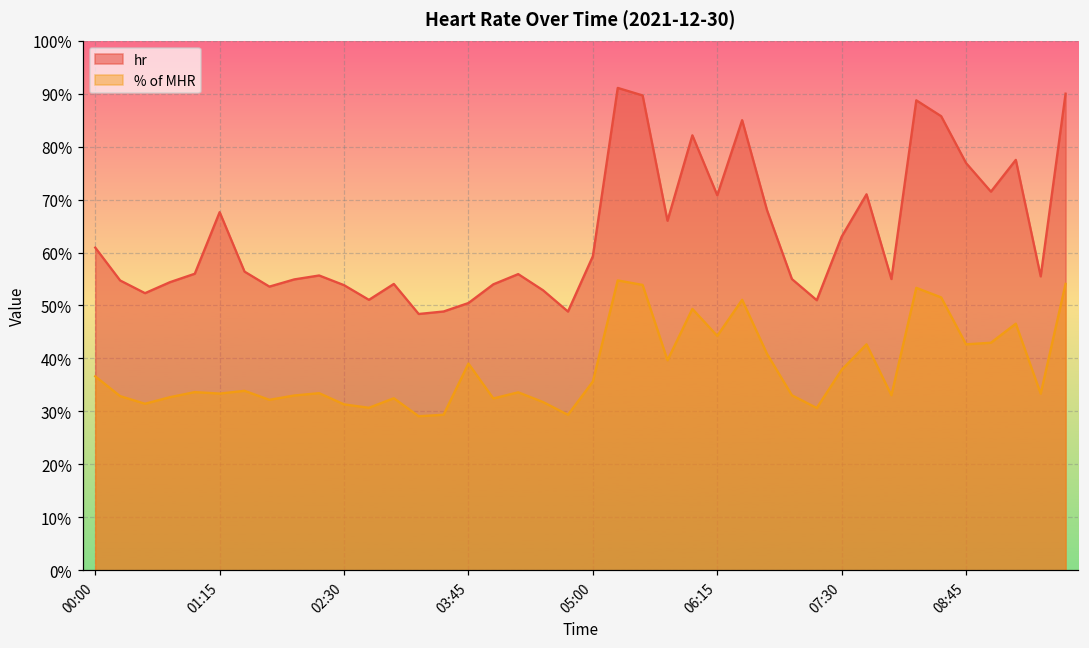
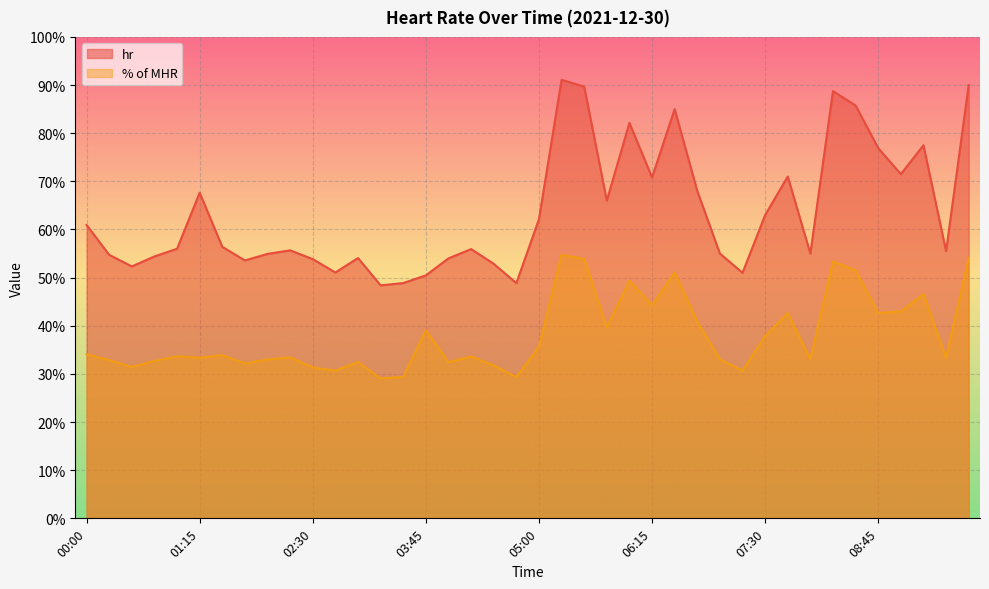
% of MHR, 00:00: 37% -> 34%
hr, 05:00: 59% -> 62%
